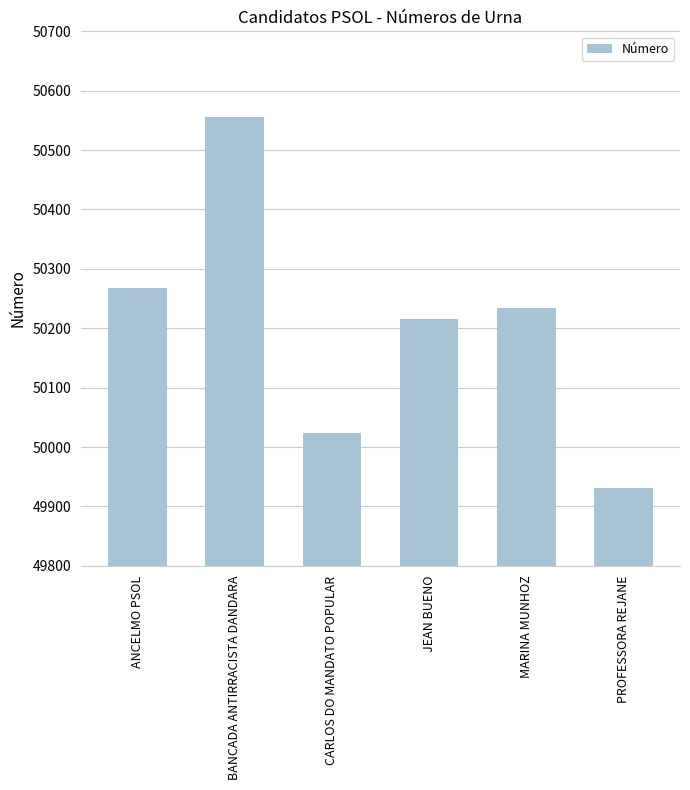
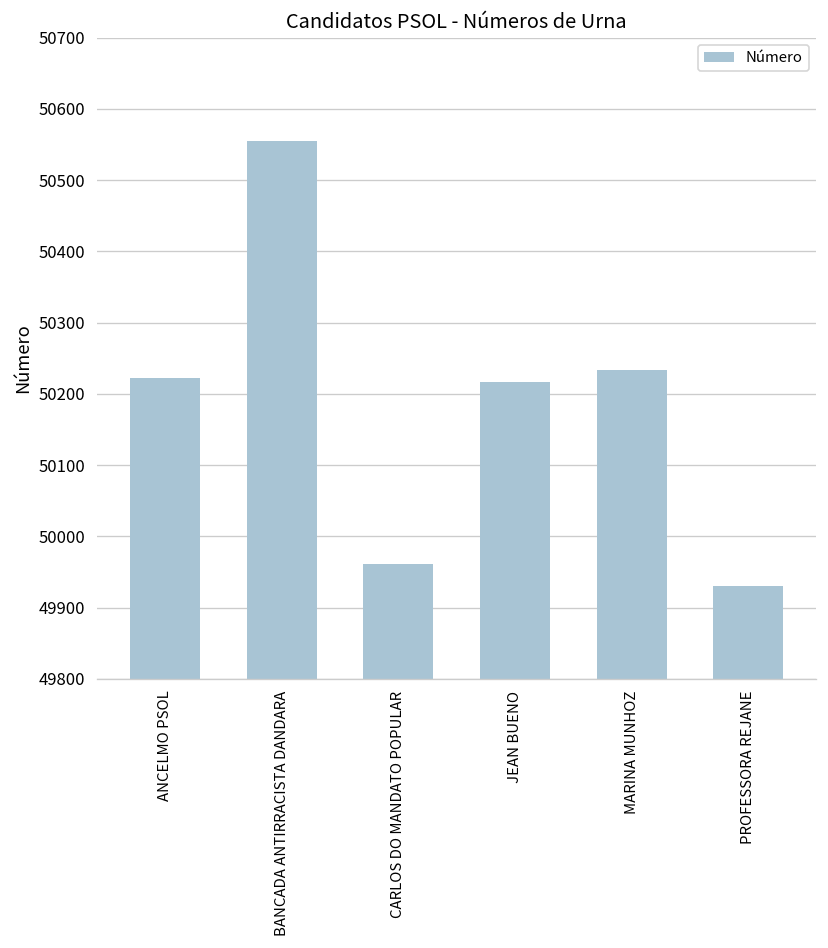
ANCELMO PSOL: 50270 -> 50220
CARLOS DO MANDATO POPULAR: 50020 -> 49960
